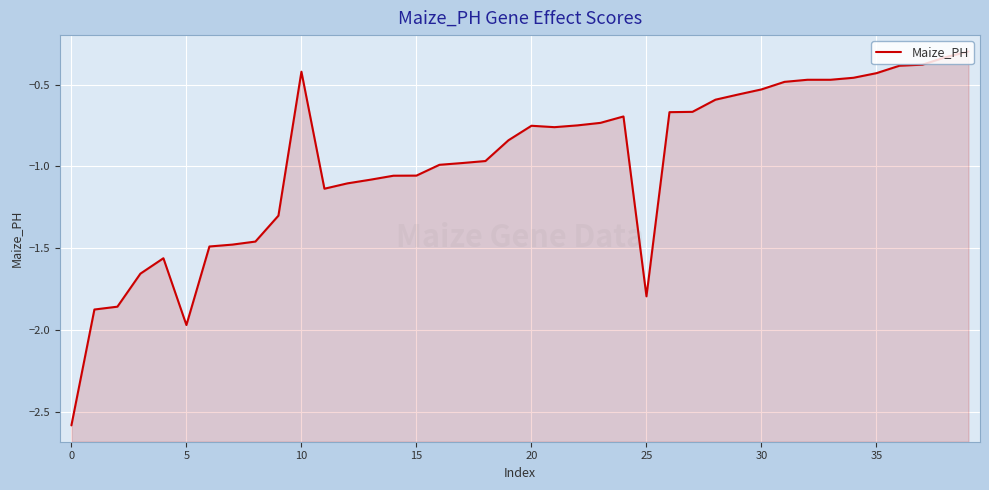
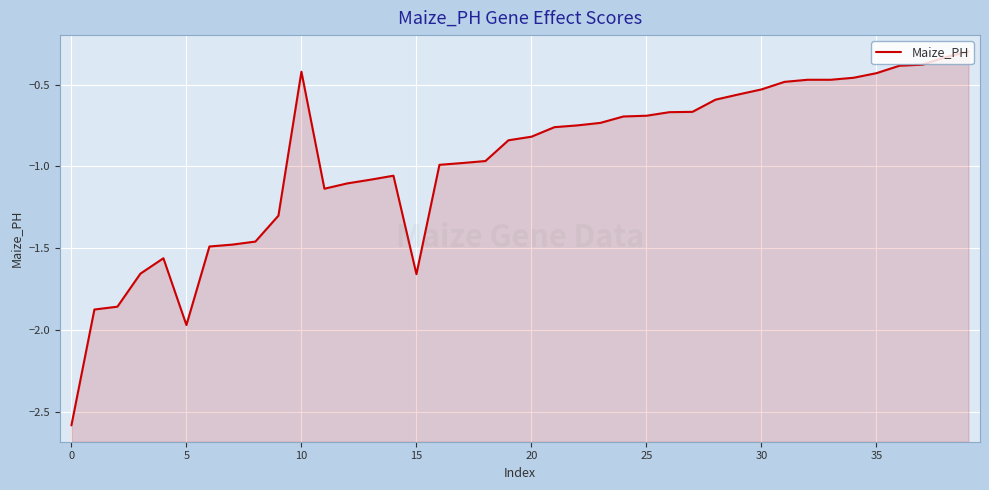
15: -1.06 -> -1.66
20: -0.75 -> -0.82
25: -1.79 -> -0.69
